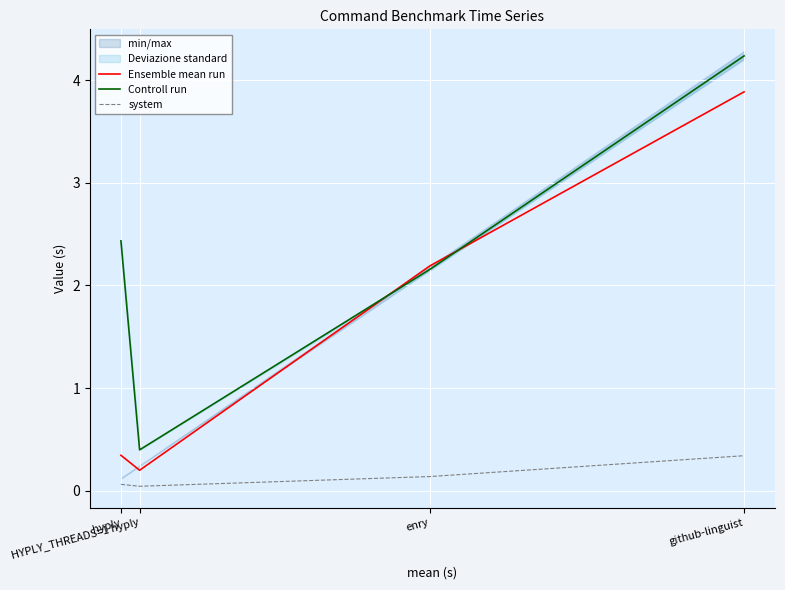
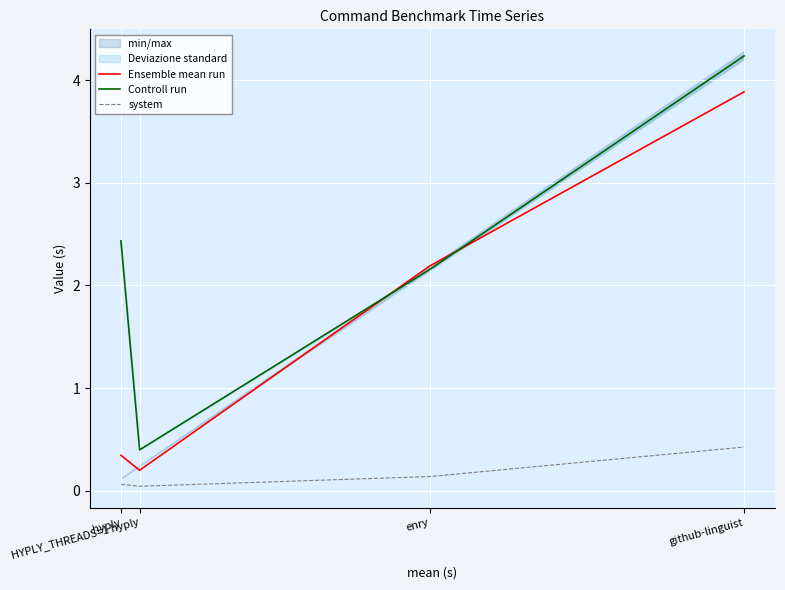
system, github-linguist: 0.34 -> 0.42
